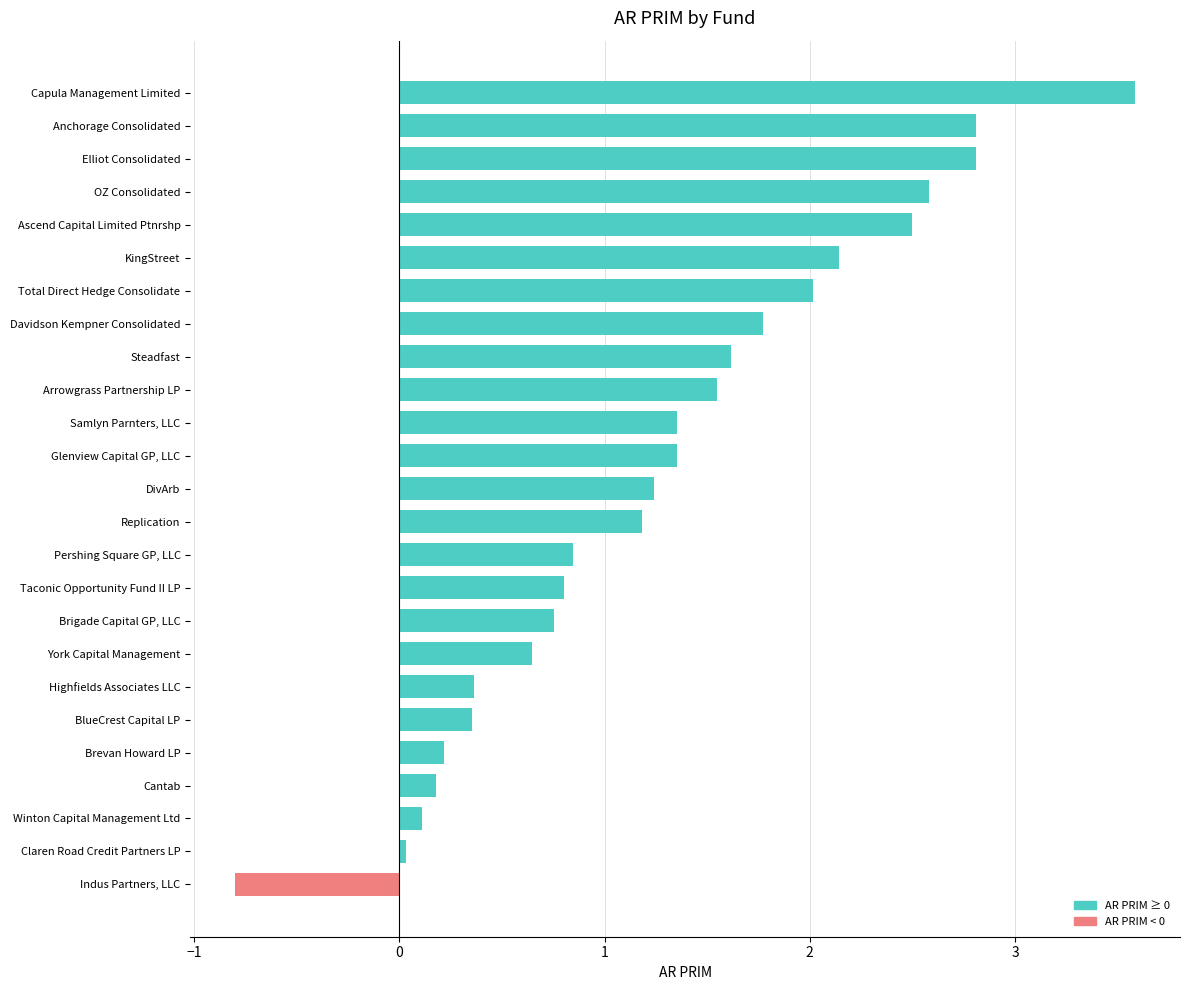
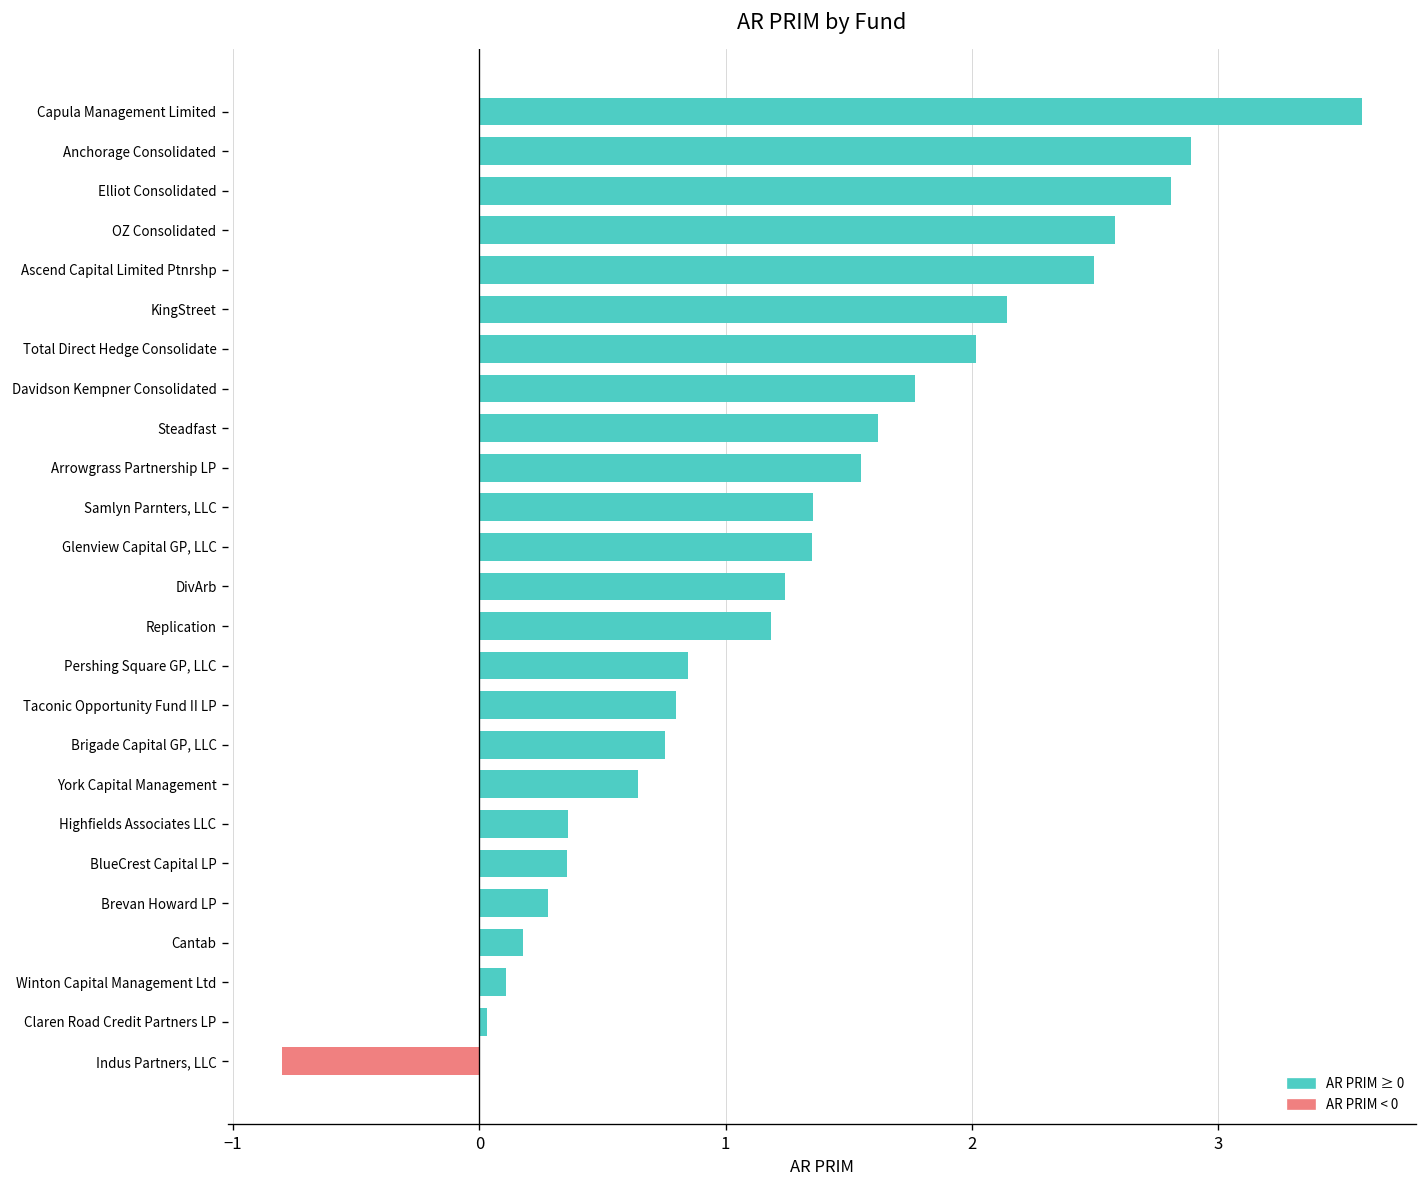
Anchorage Consolidated: 2.81 -> 2.89
Brevan Howard LP: 0.22 -> 0.28
